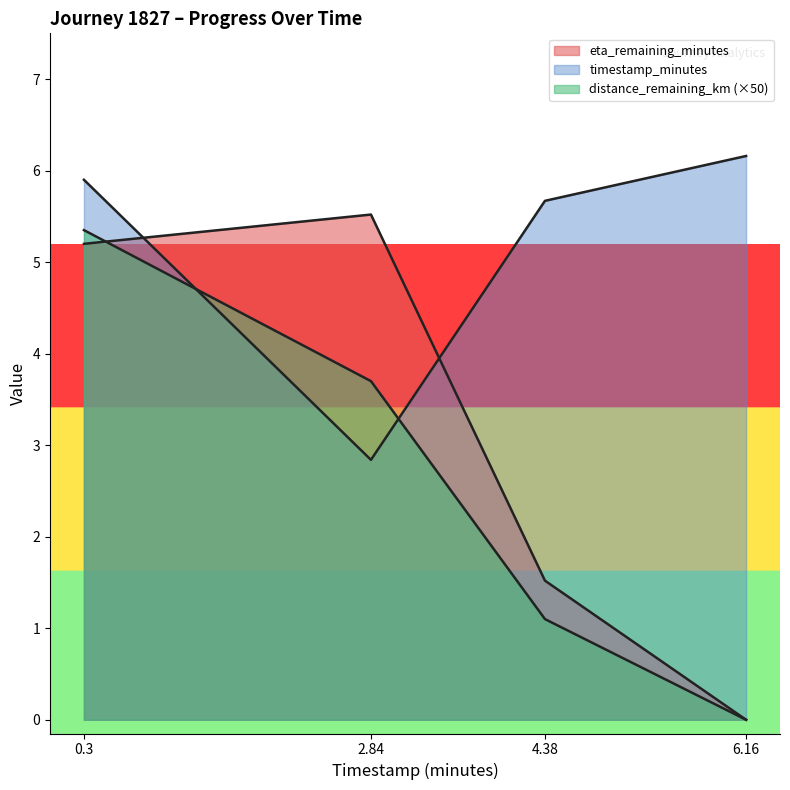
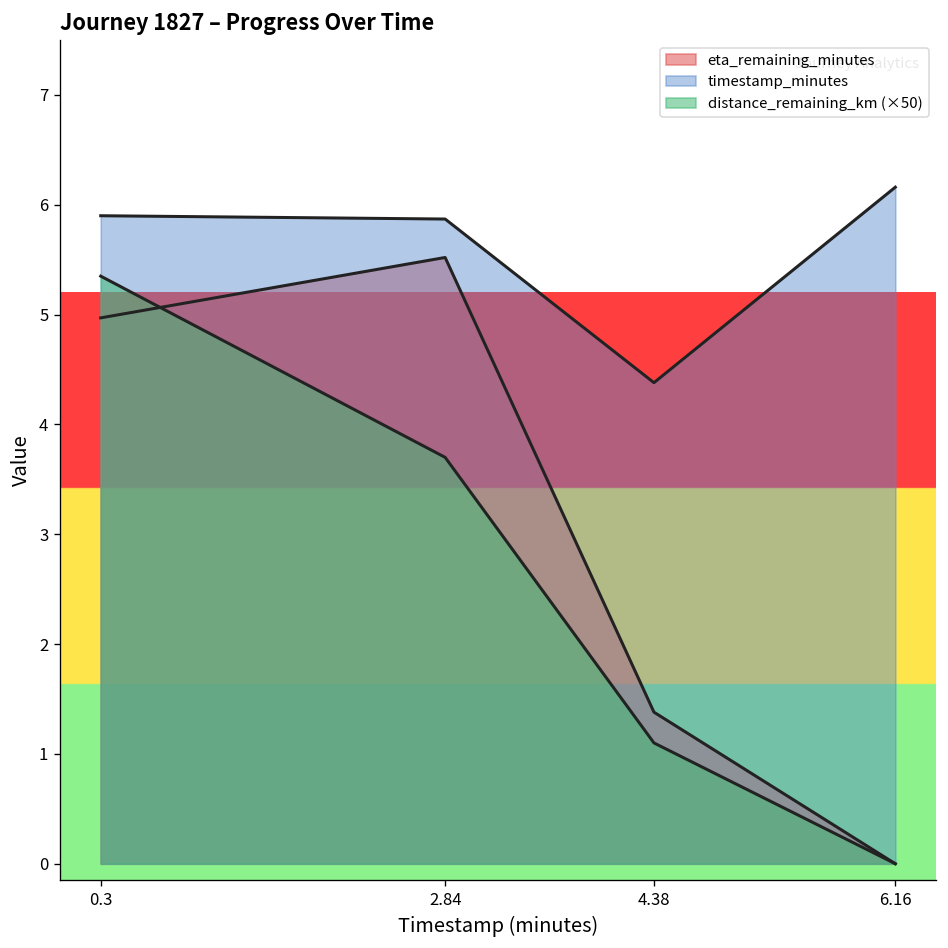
eta_remaining_minutes, 0.3: 5.2 -> 5.0
timestamp_minutes, 2.84: 2.8 -> 5.9
eta_remaining_minutes, 4.38: 1.5 -> 1.4
timestamp_minutes, 4.38: 5.7 -> 4.4
